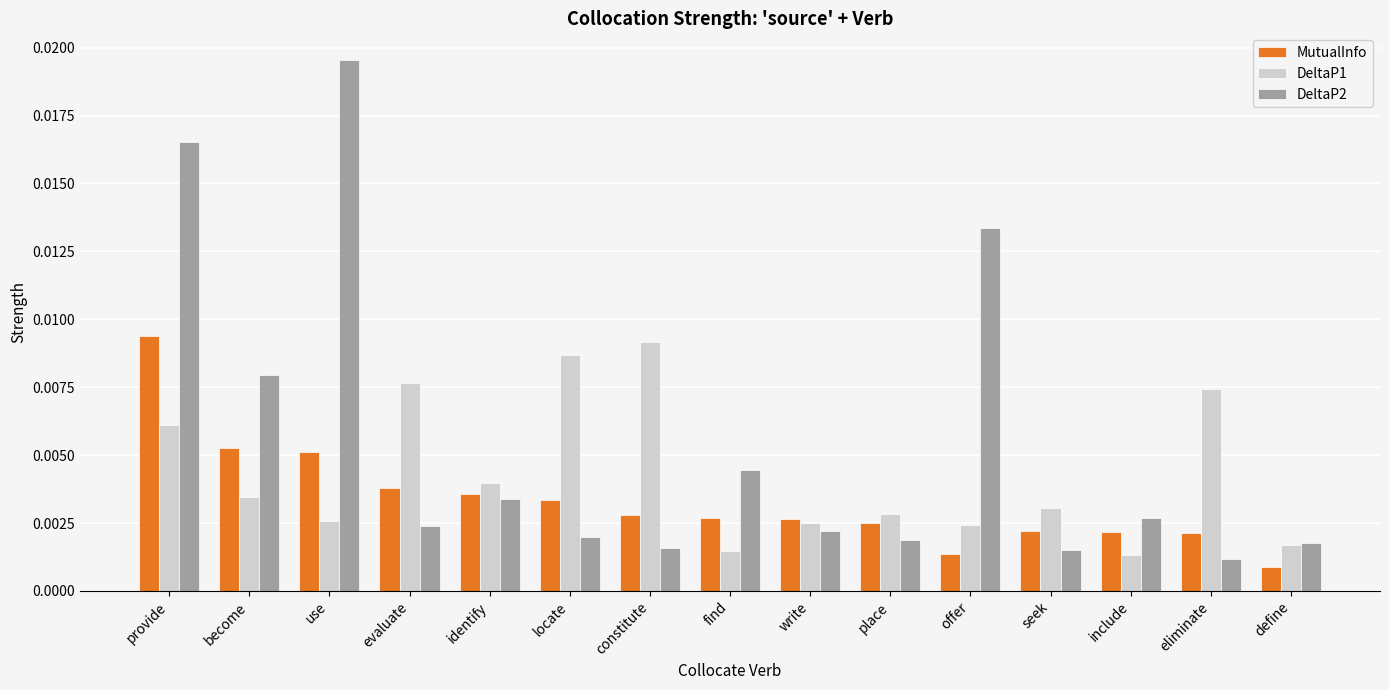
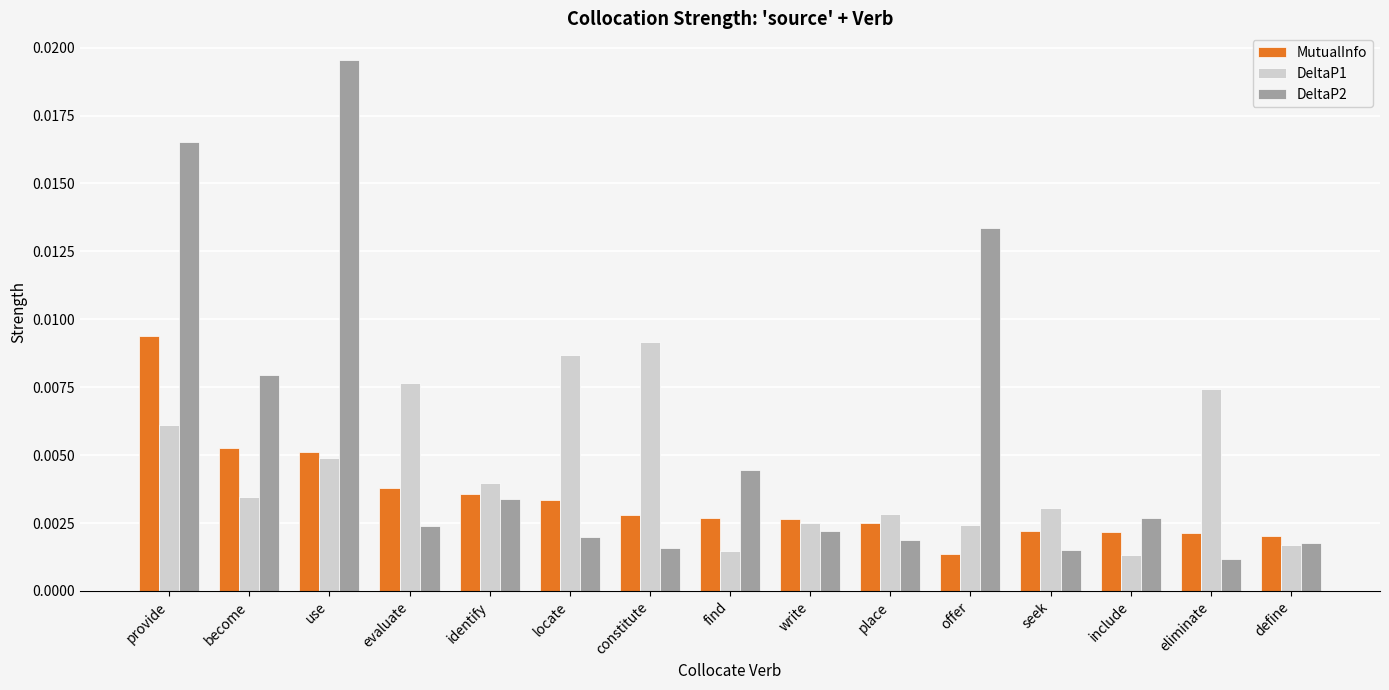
DeltaP1, use: 0.0026 -> 0.0049
MutualInfo, define: 0.0009 -> 0.0020
